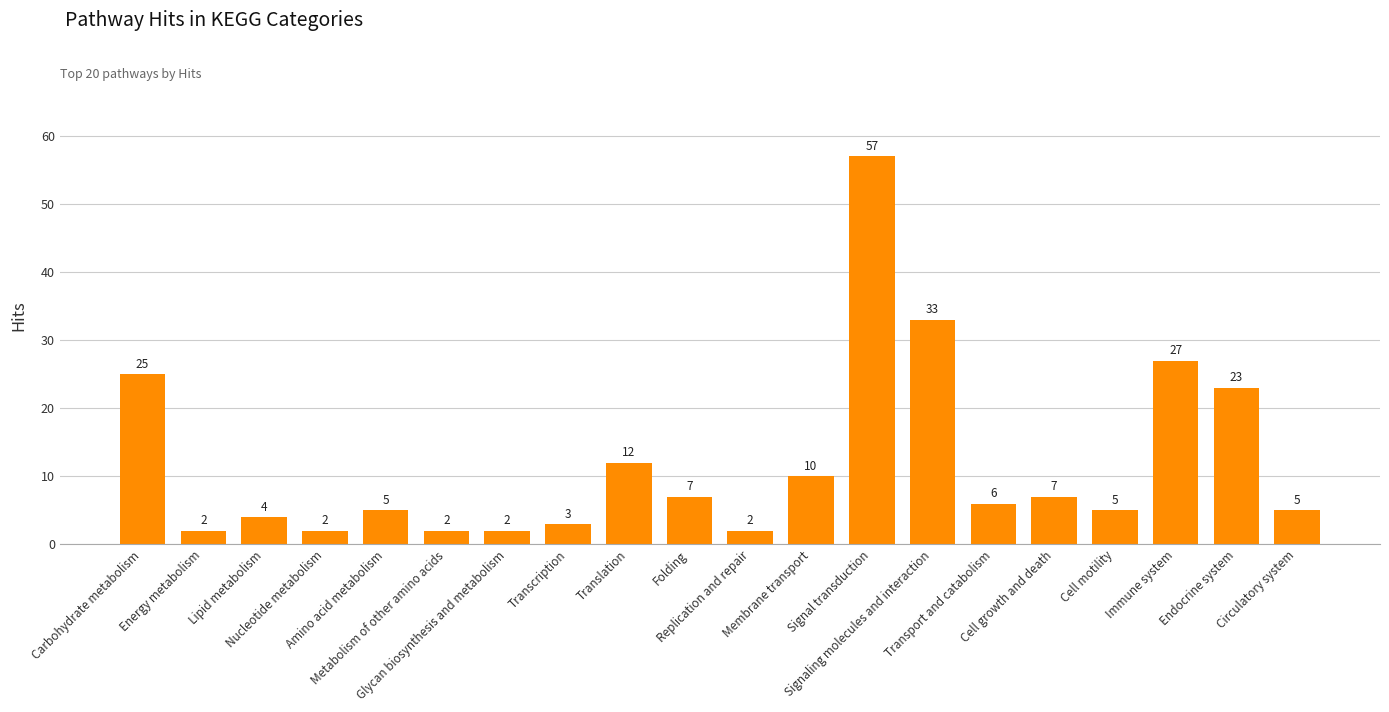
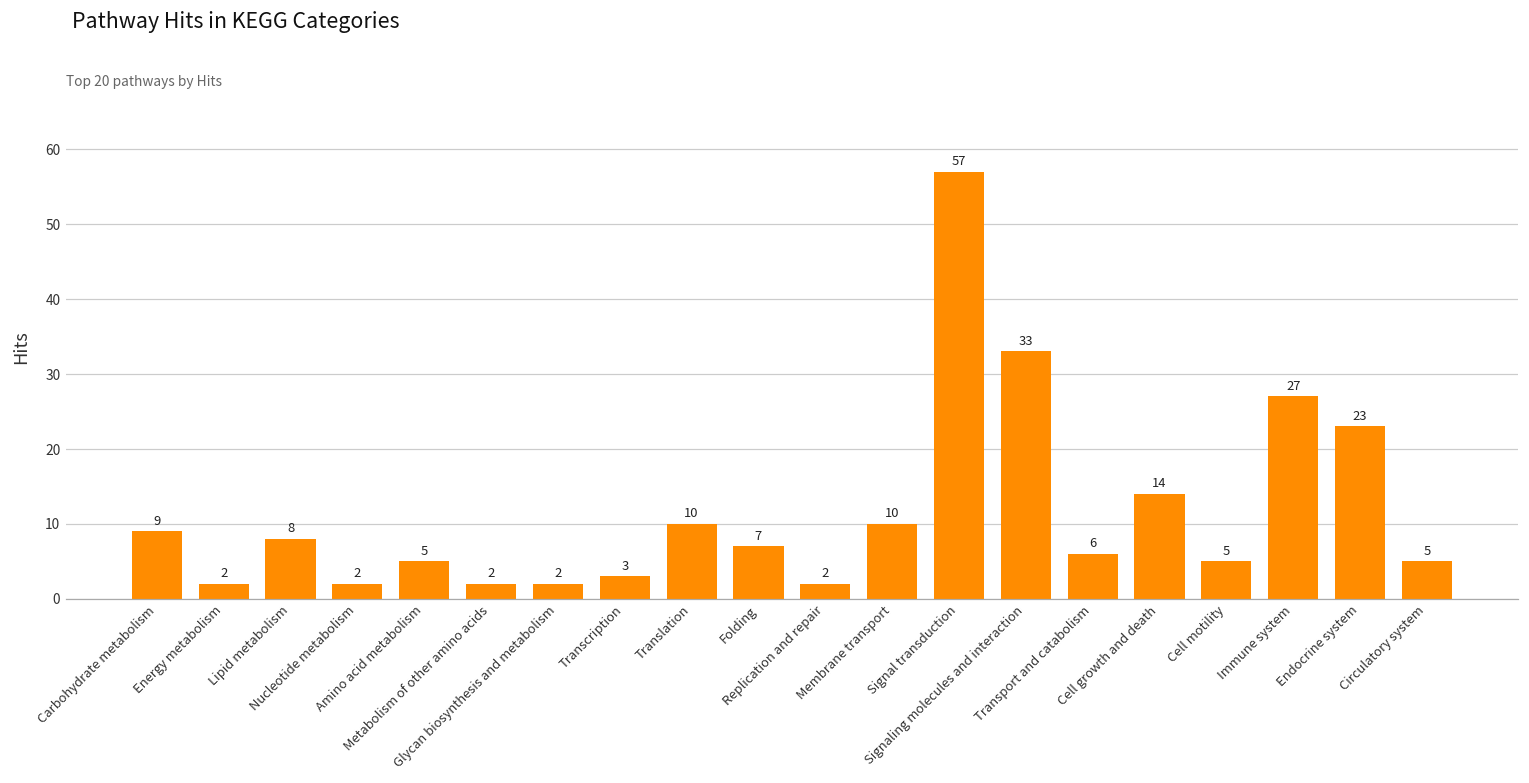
Carbohydrate metabolism: 25 -> 9
Lipid metabolism: 4 -> 8
Translation: 12 -> 10
Cell growth and death: 7 -> 14
